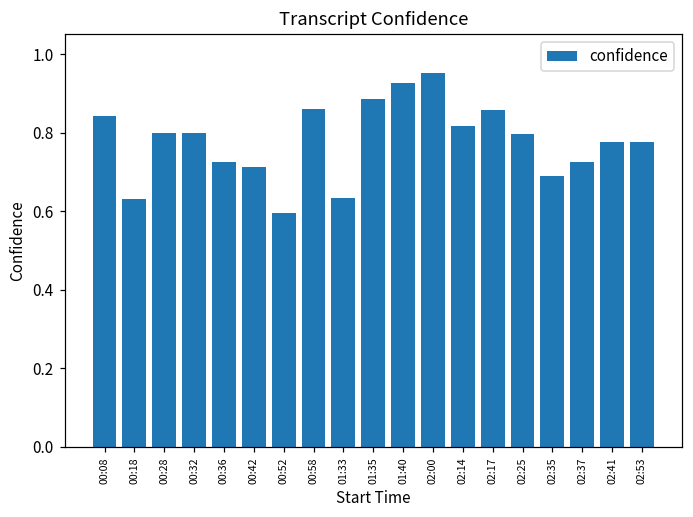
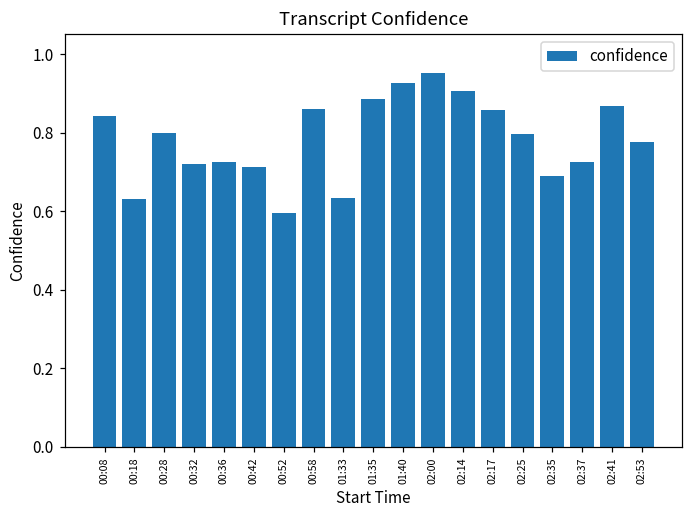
00:32: 0.80 -> 0.72
02:14: 0.82 -> 0.91
02:41: 0.78 -> 0.87
